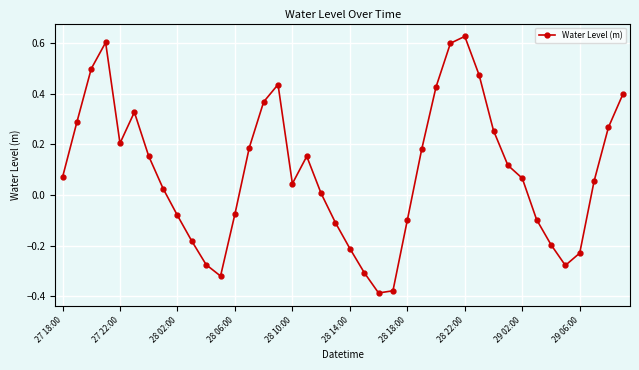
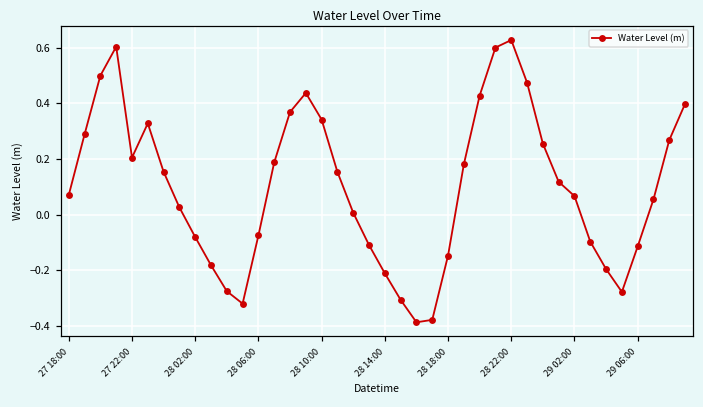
28 10:00: 0.05 -> 0.34
28 18:00: -0.10 -> -0.15
29 06:00: -0.23 -> -0.11
